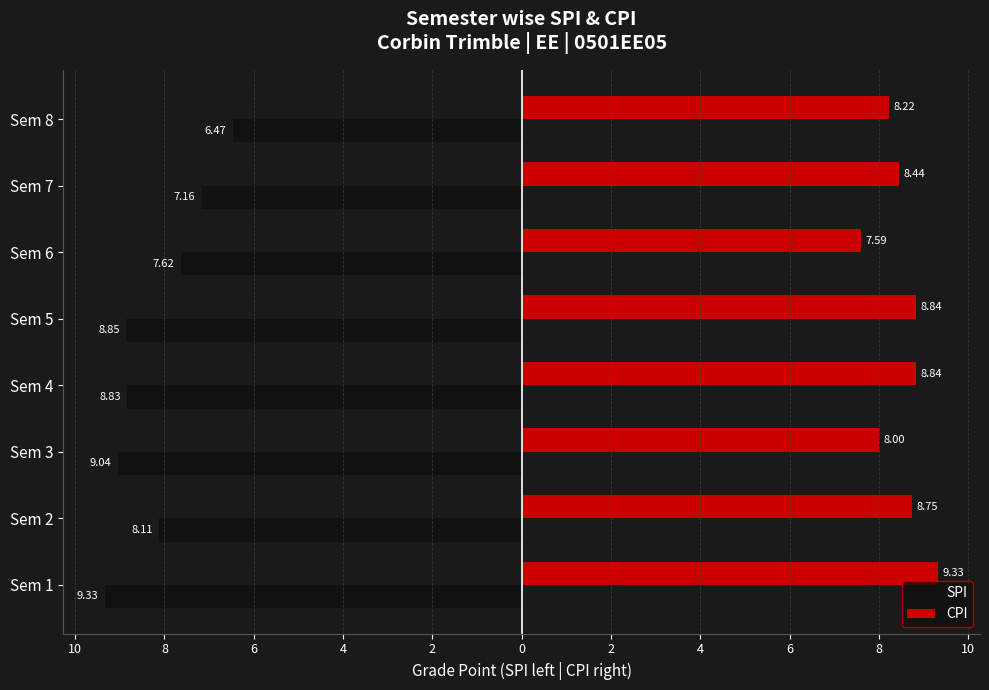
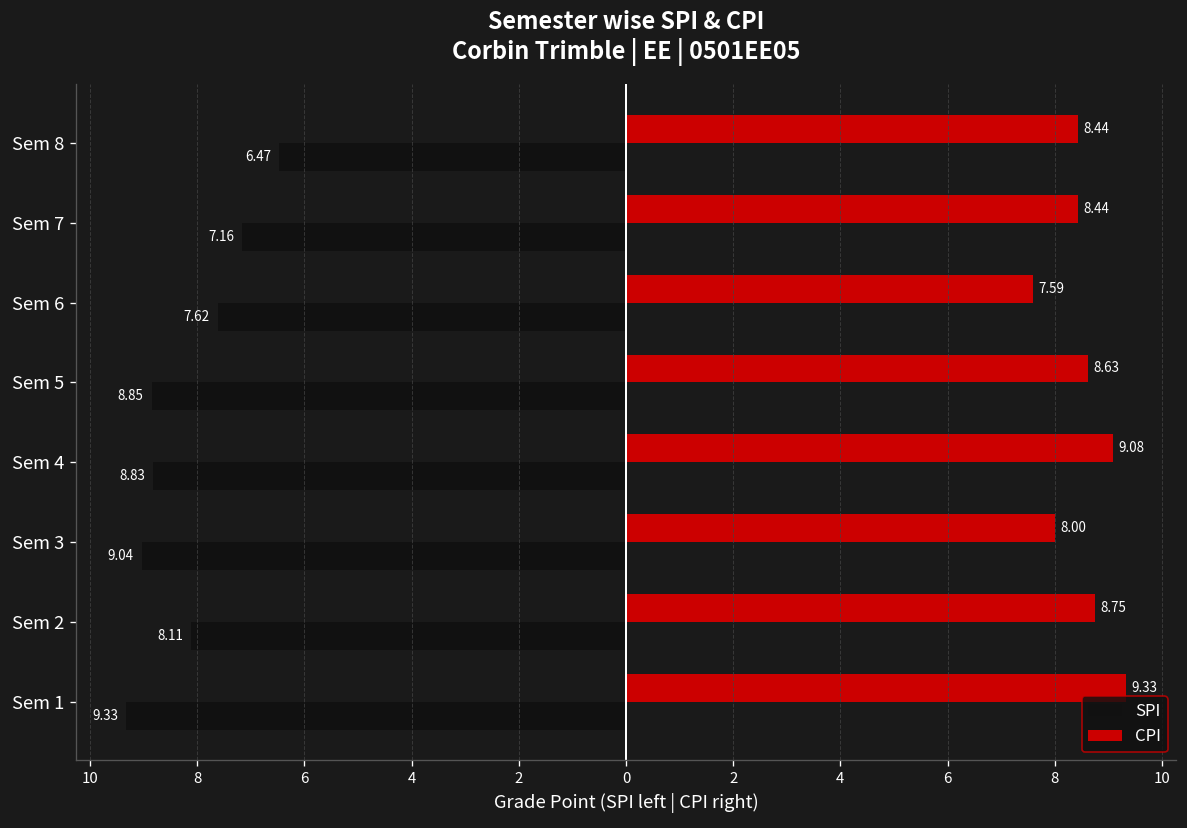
CPI, Sem 8: 8.22 -> 8.44
CPI, Sem 5: 8.84 -> 8.63
CPI, Sem 4: 8.84 -> 9.08
